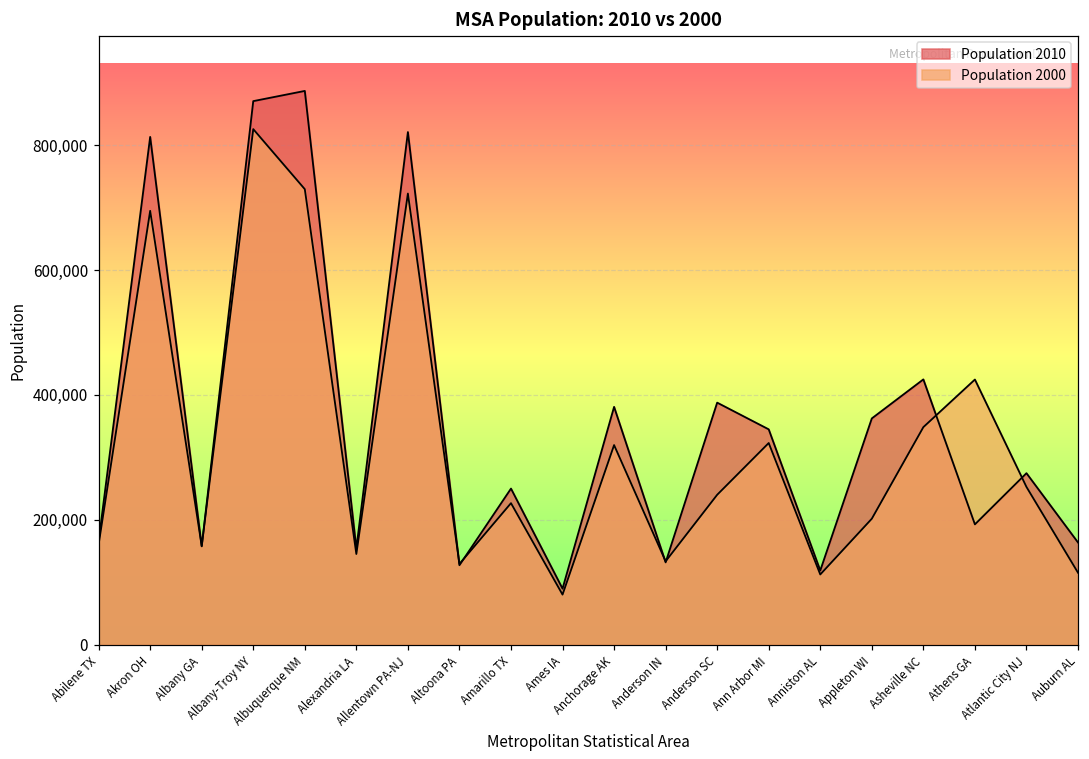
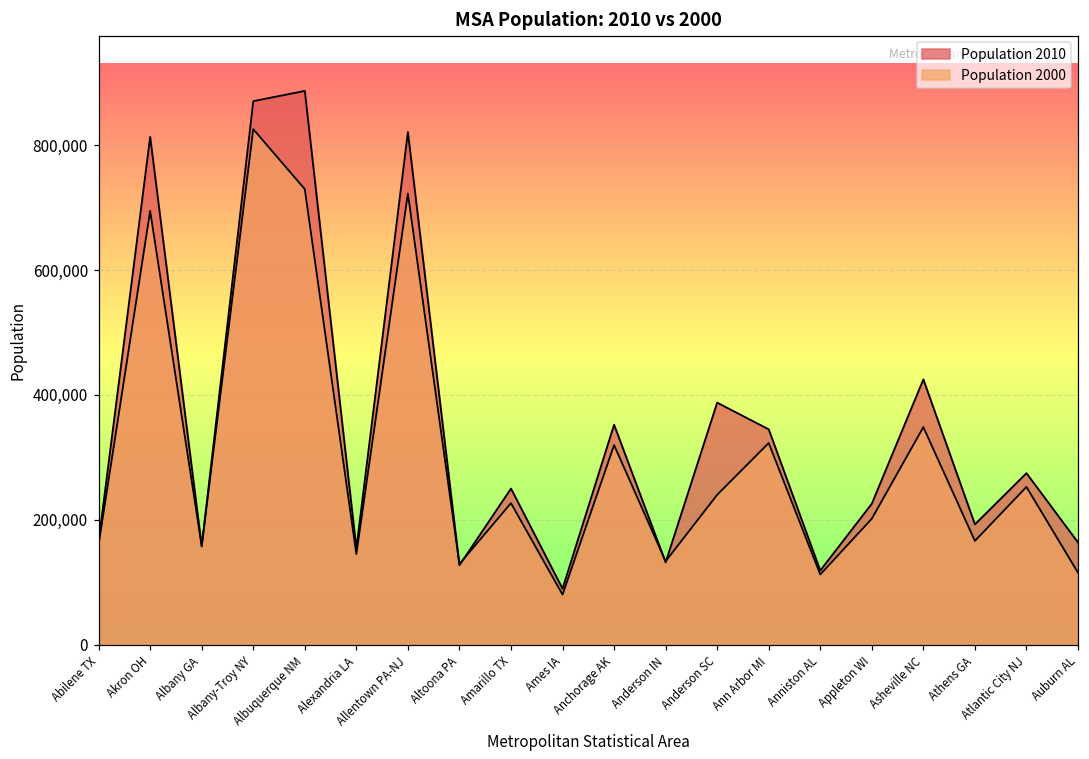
Population 2010, Anchorage AK: 380,000 -> 350,000
Population 2010, Appleton WI: 360,000 -> 230,000
Population 2000, Athens GA: 420,000 -> 170,000
